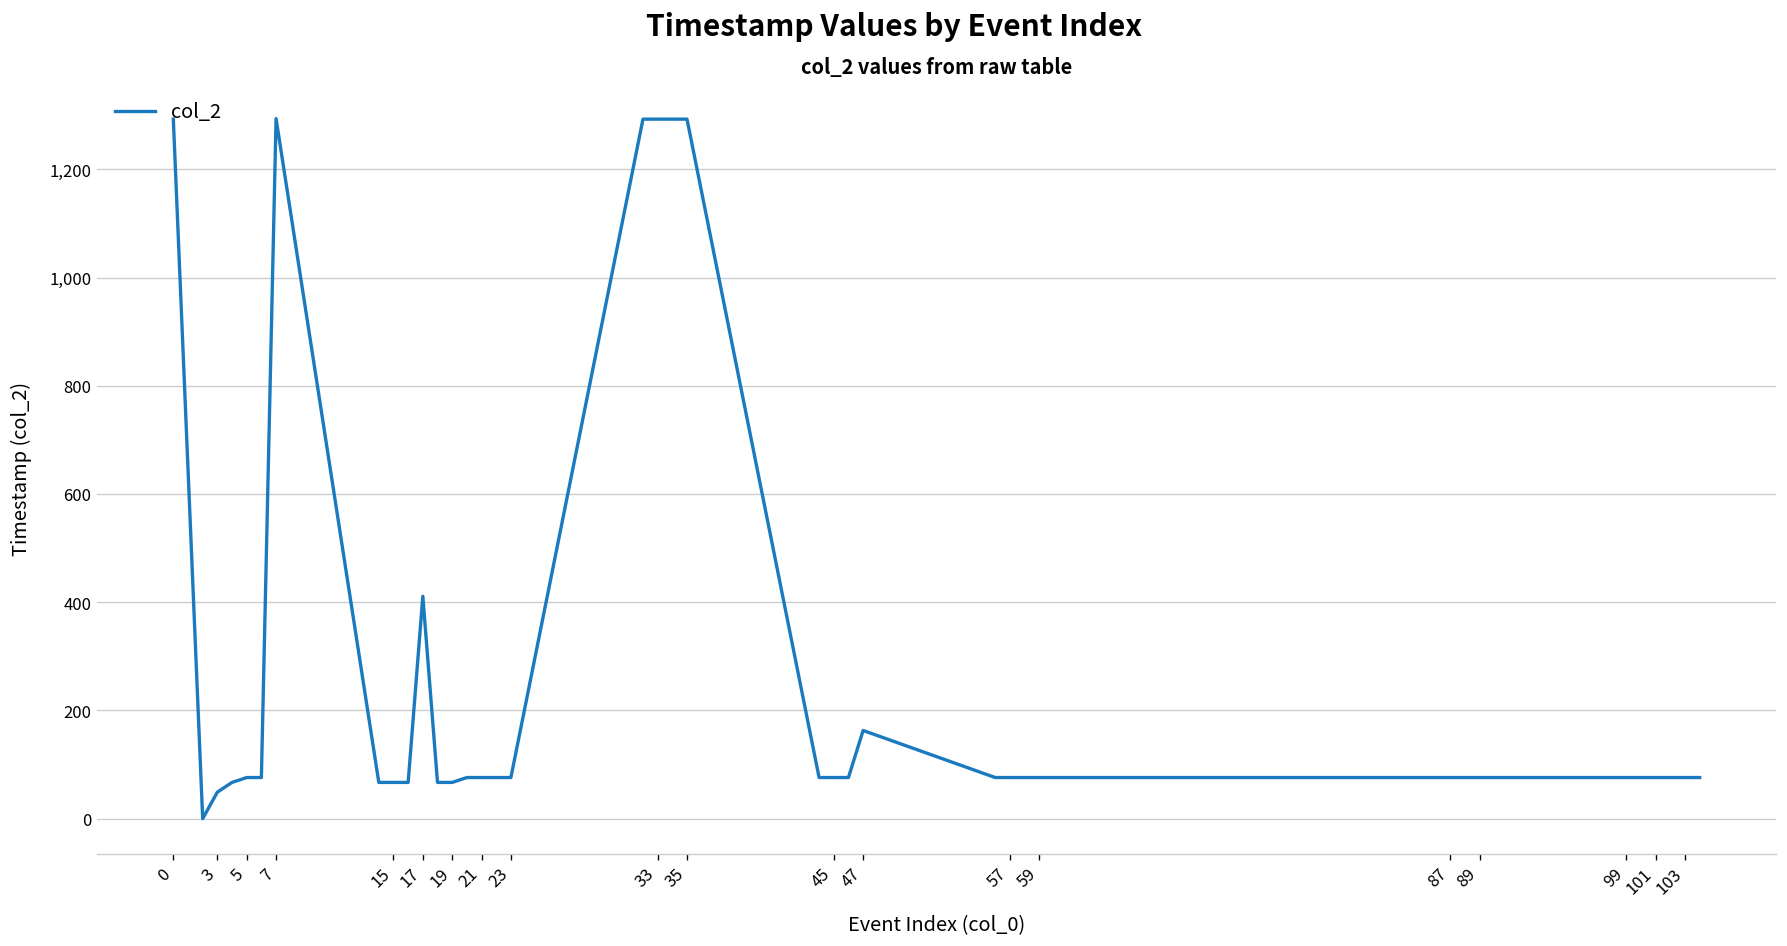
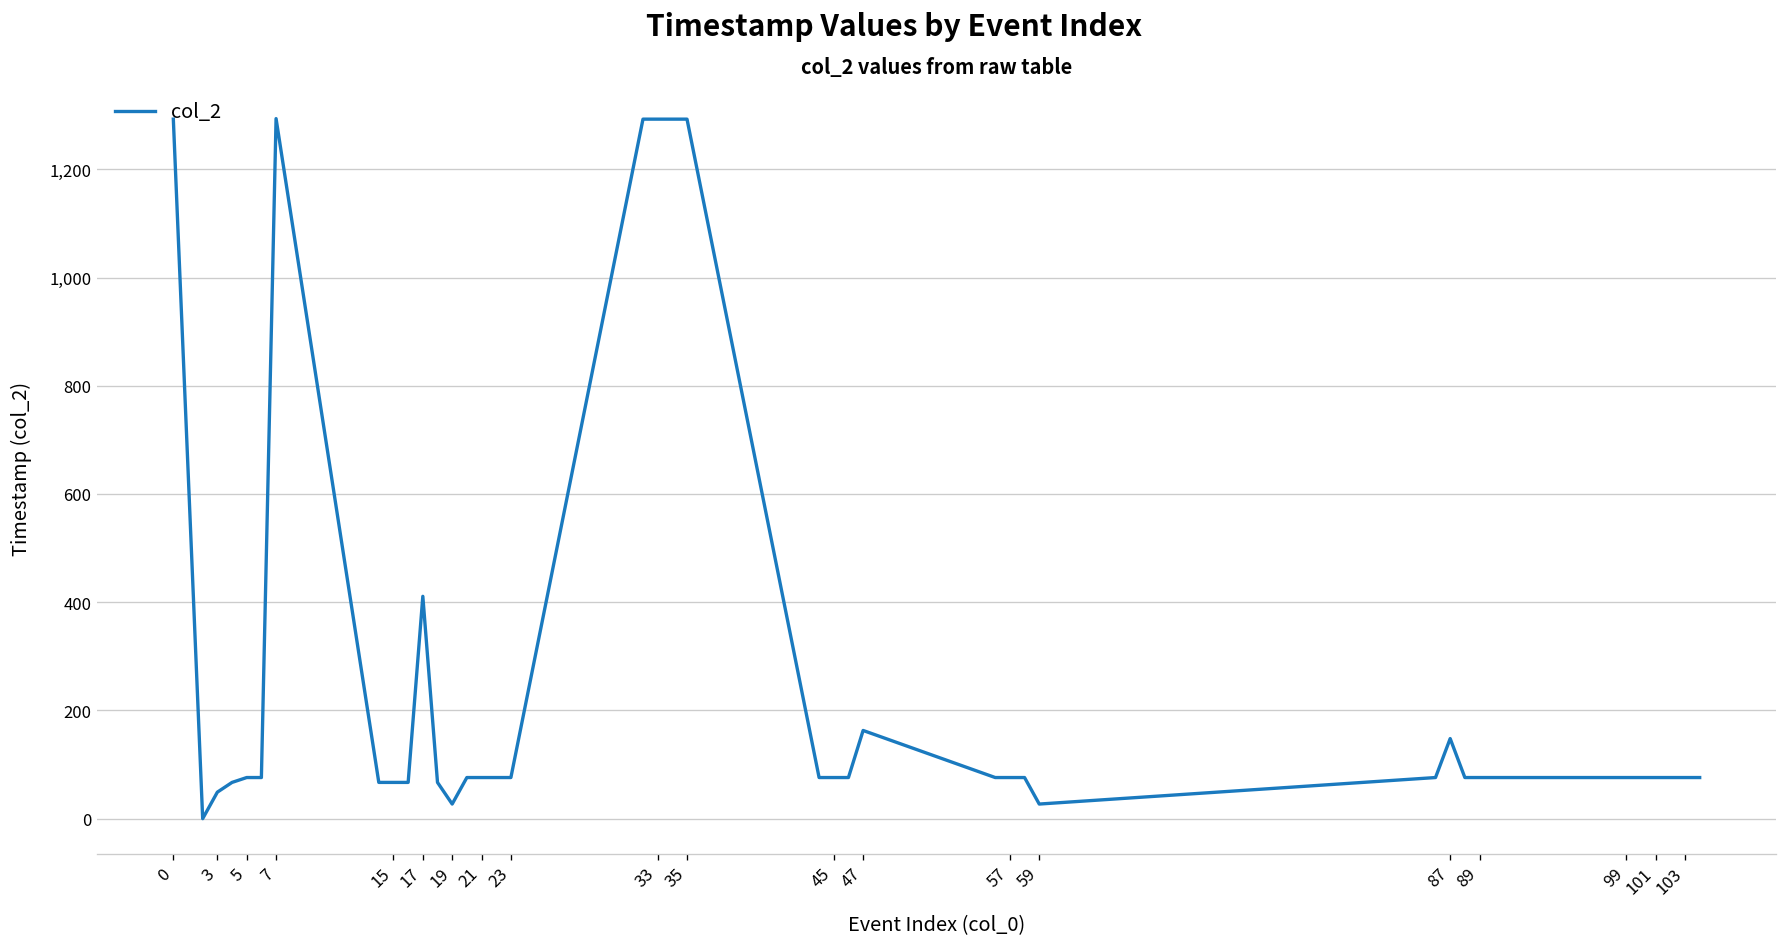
19: 70 -> 30
59: 80 -> 30
87: 80 -> 150
